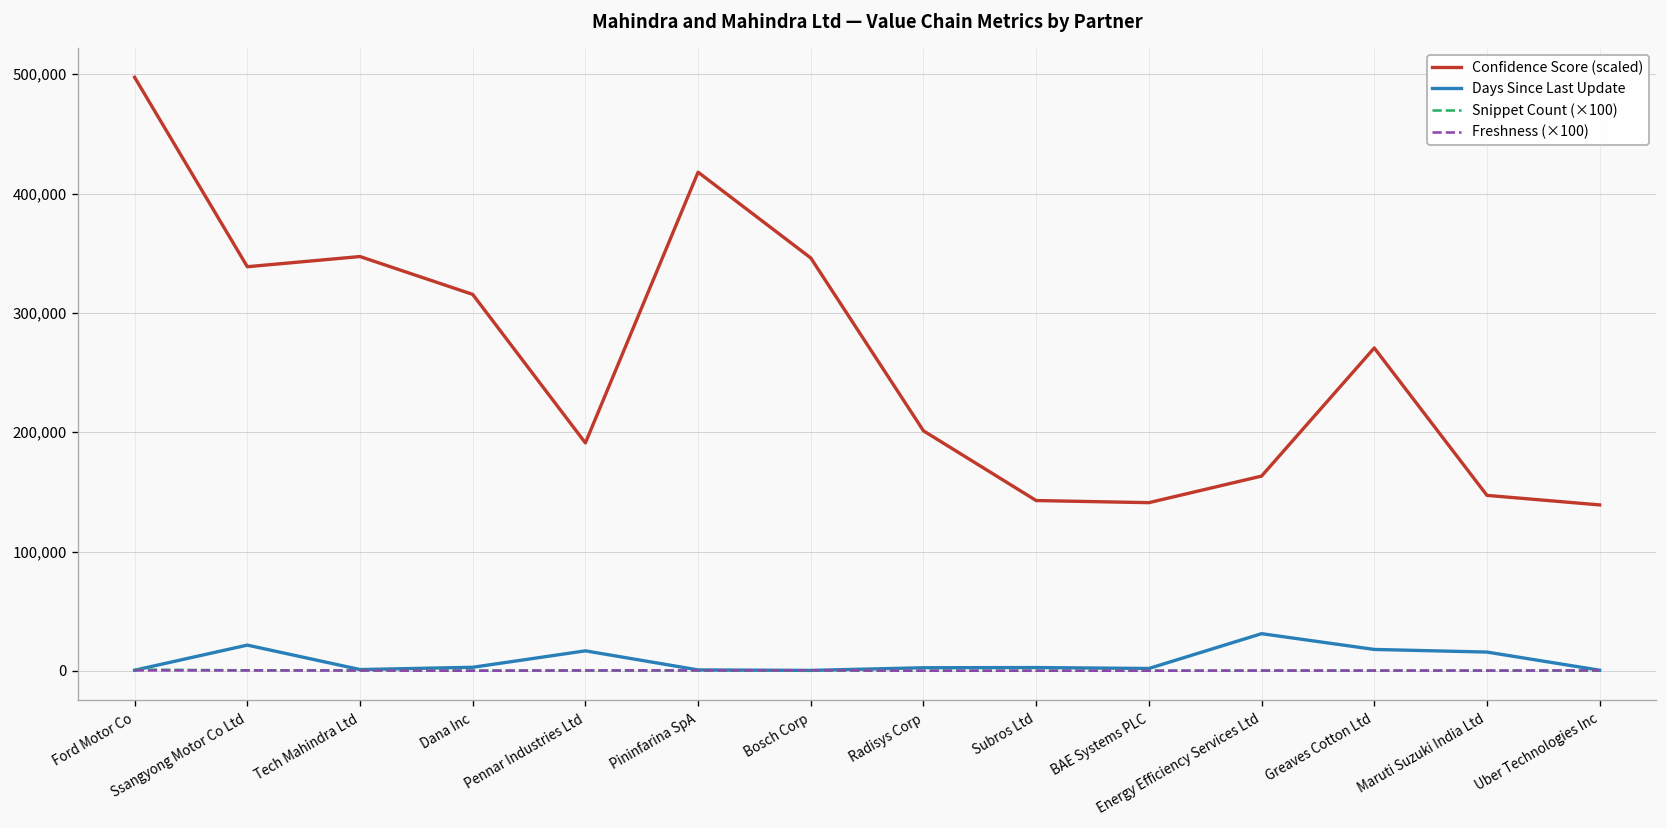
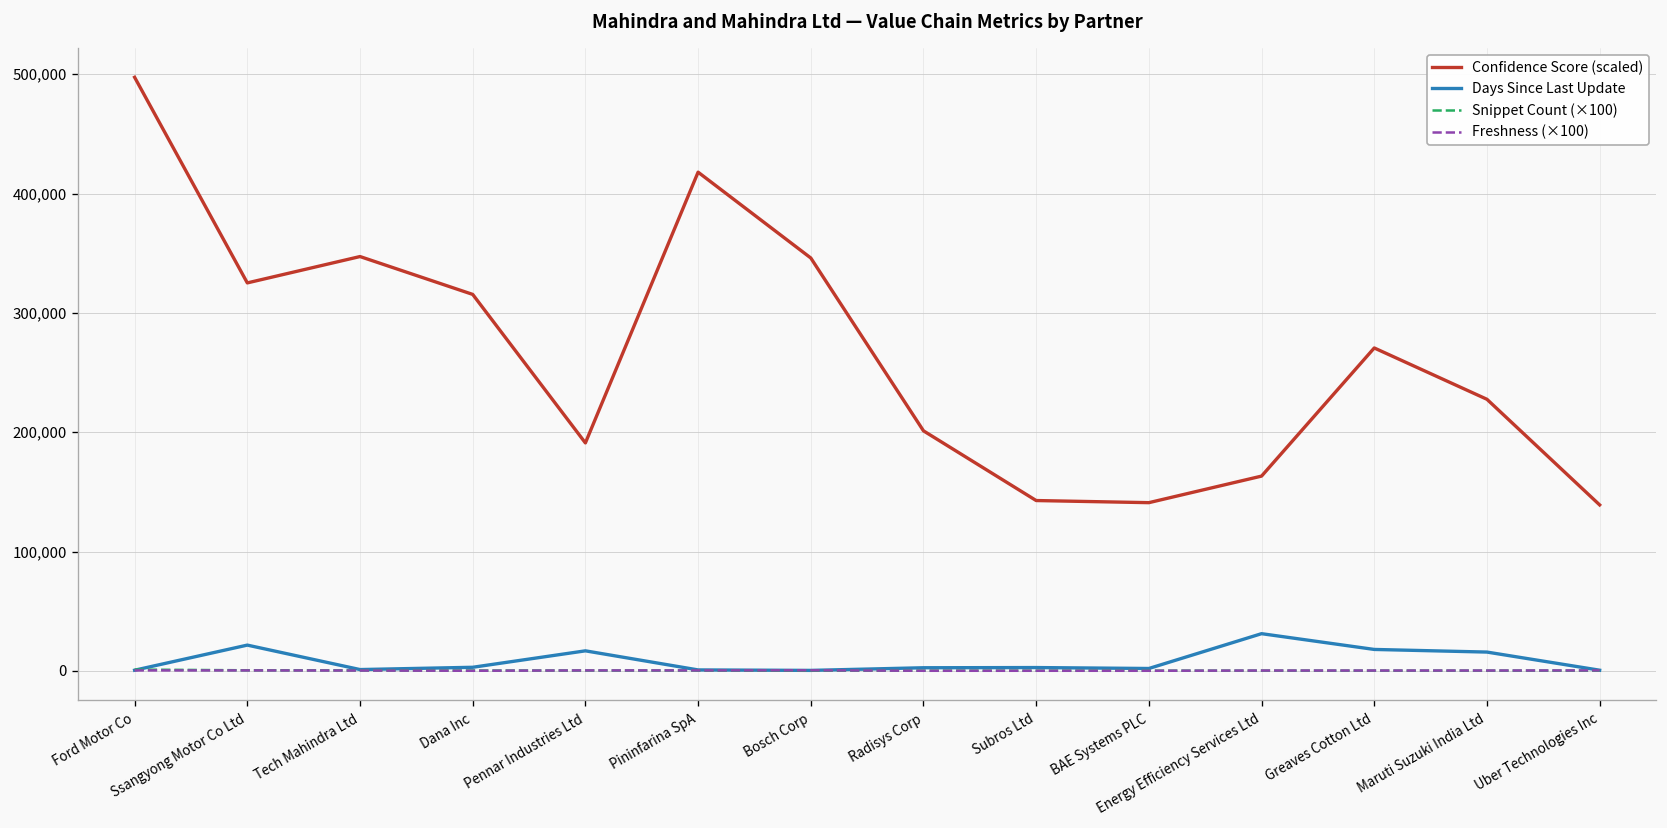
Confidence Score (scaled), Ssangyong Motor Co Ltd: 340,000 -> 330,000
Confidence Score (scaled), Maruti Suzuki India Ltd: 150,000 -> 230,000
